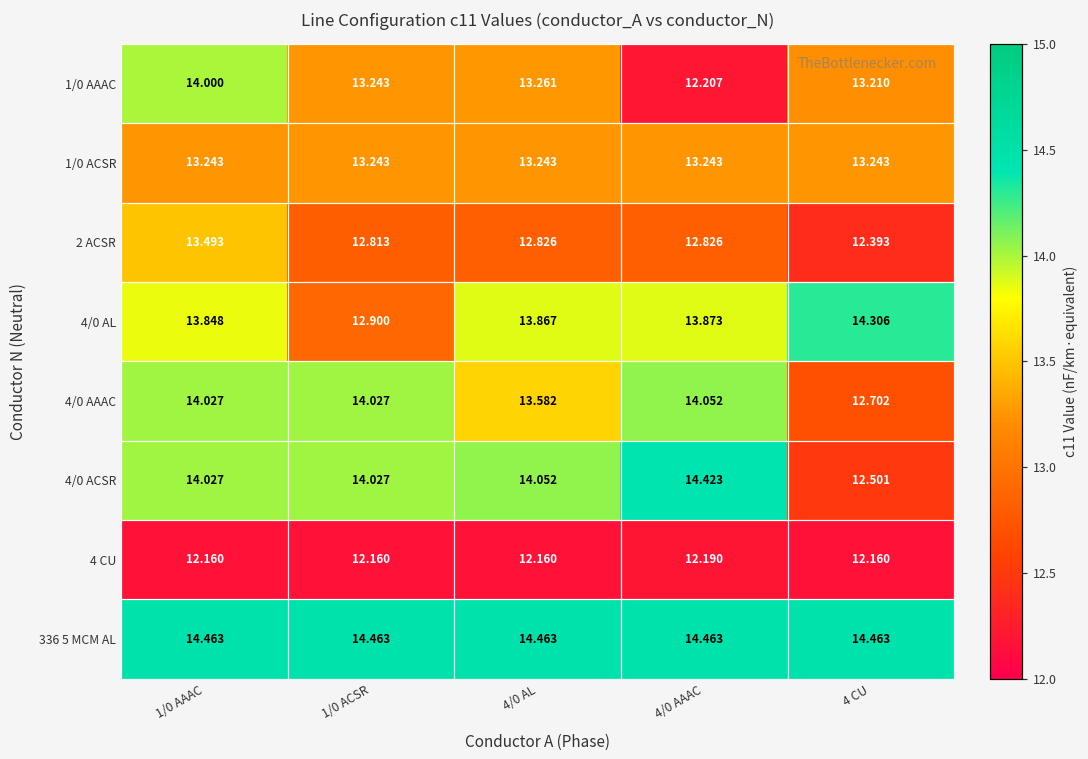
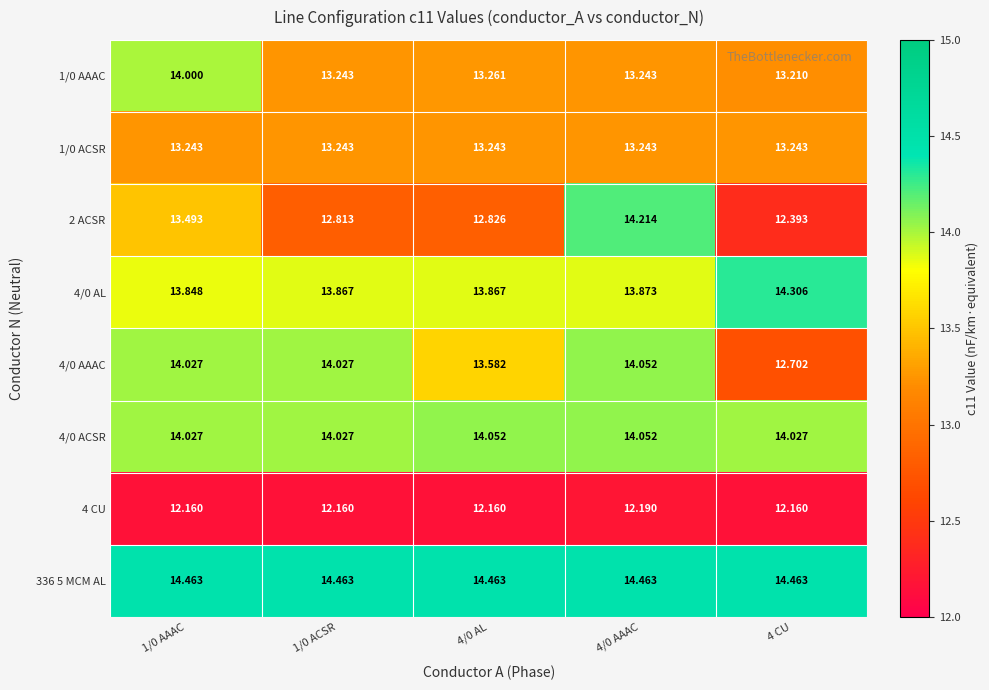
1/0 AAAC, 4/0 AAAC: 12.207 -> 13.243
2 ACSR, 4/0 AAAC: 12.826 -> 14.214
4/0 AL, 1/0 ACSR: 12.900 -> 13.867
4/0 ACSR, 4/0 AAAC: 14.423 -> 14.052
4/0 ACSR, 4 CU: 12.501 -> 14.027
